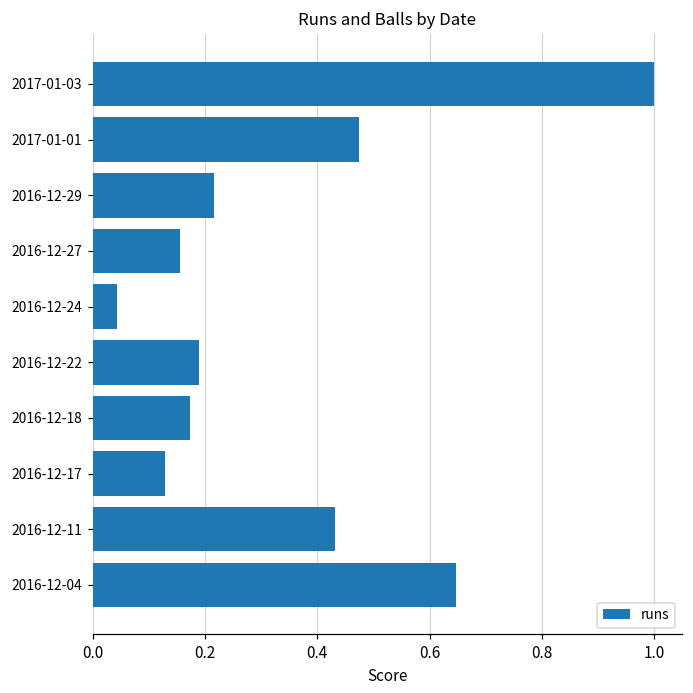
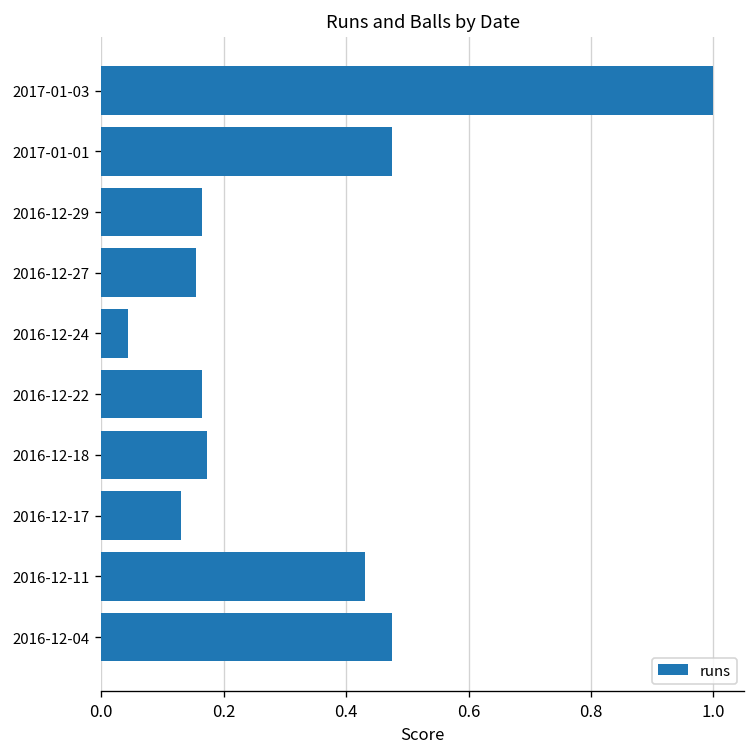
2016-12-29: 0.22 -> 0.16
2016-12-22: 0.19 -> 0.16
2016-12-04: 0.65 -> 0.47
